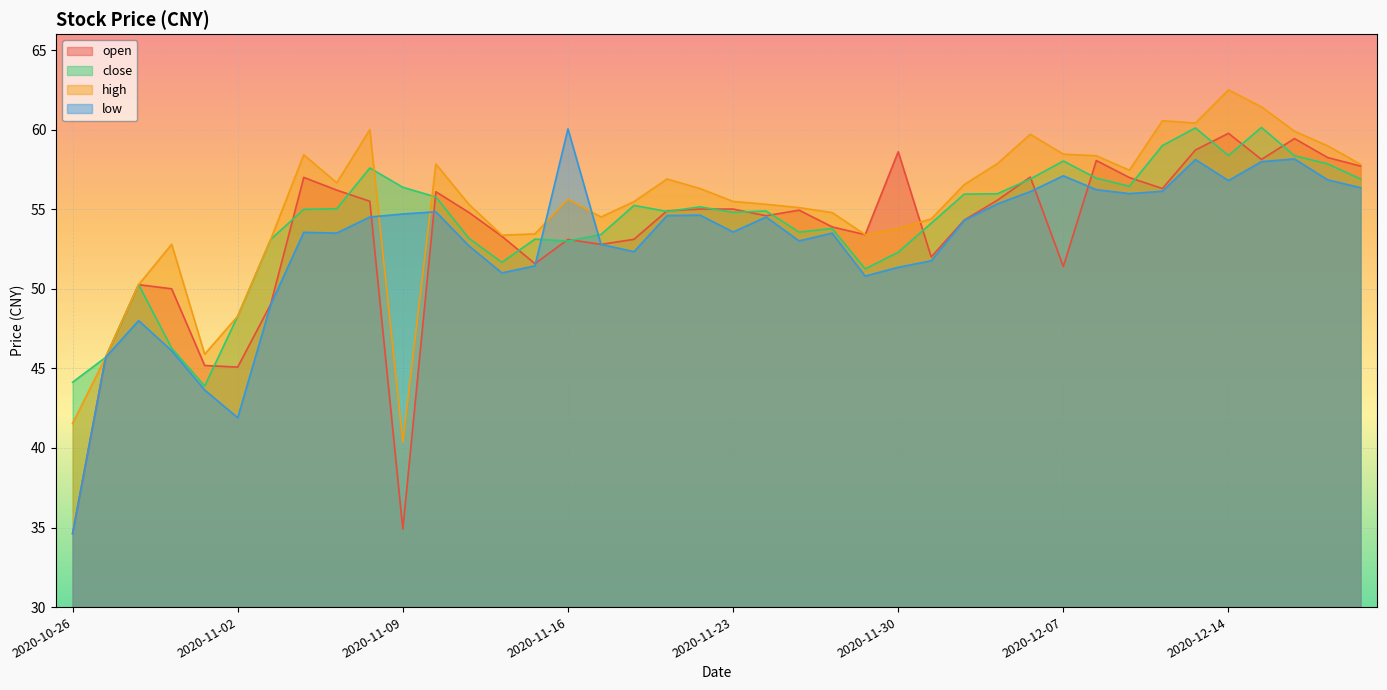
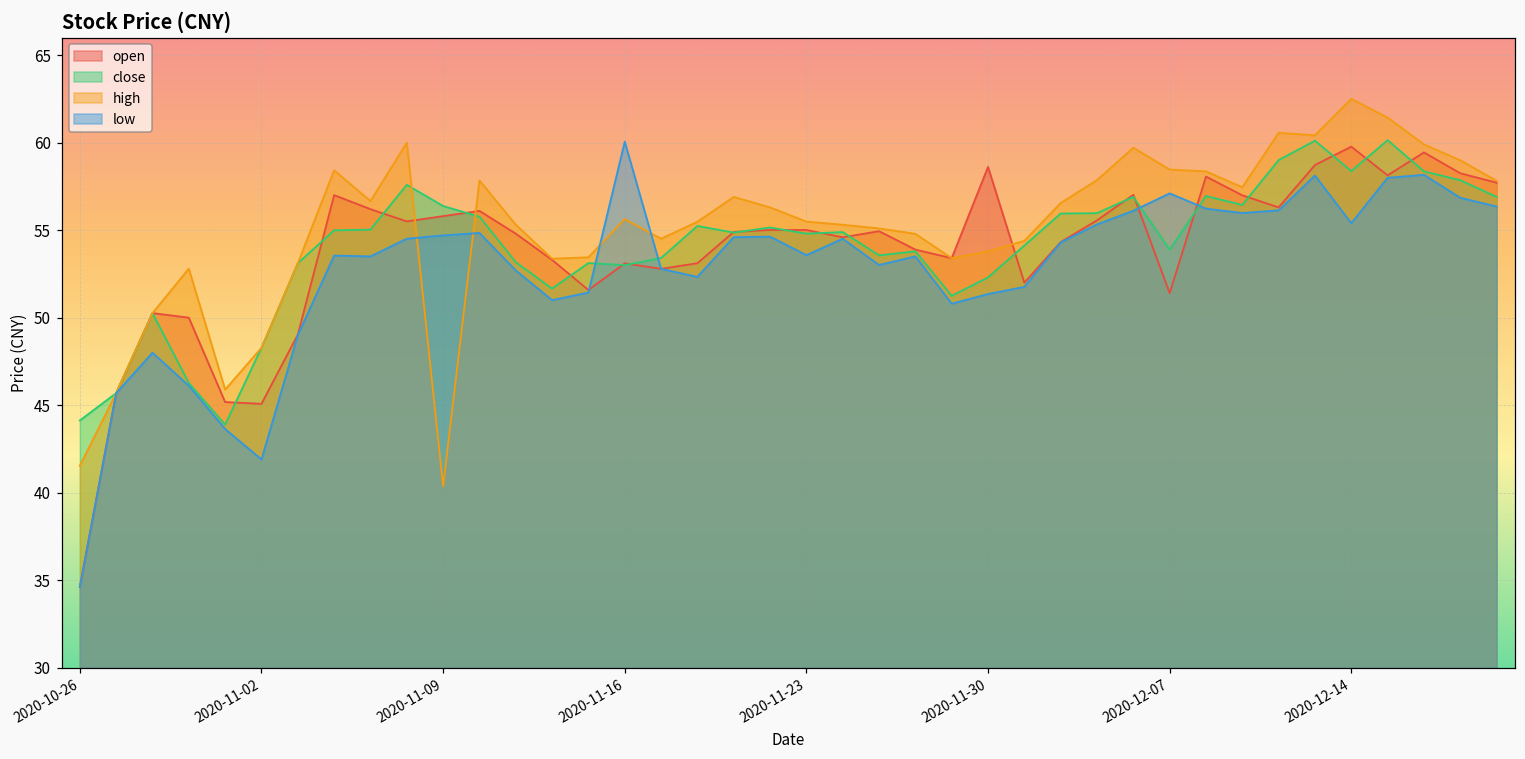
open, 2020-11-09: 34.9 -> 55.8
close, 2020-12-07: 58.0 -> 53.9
low, 2020-12-14: 56.8 -> 55.4
